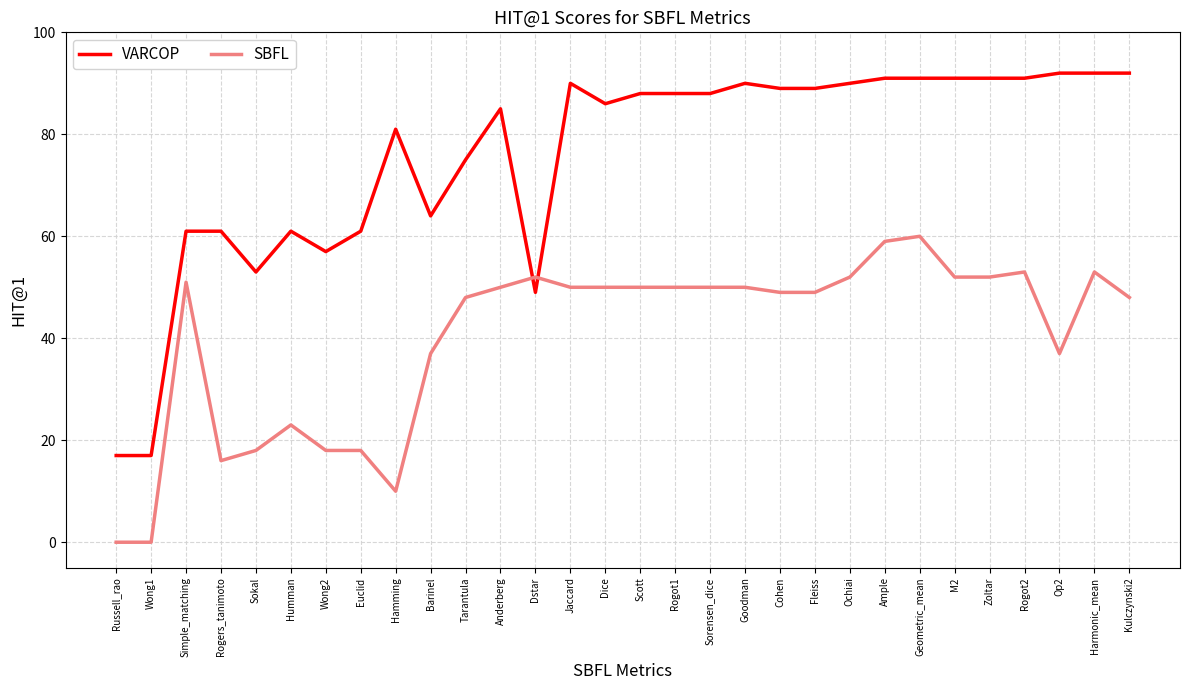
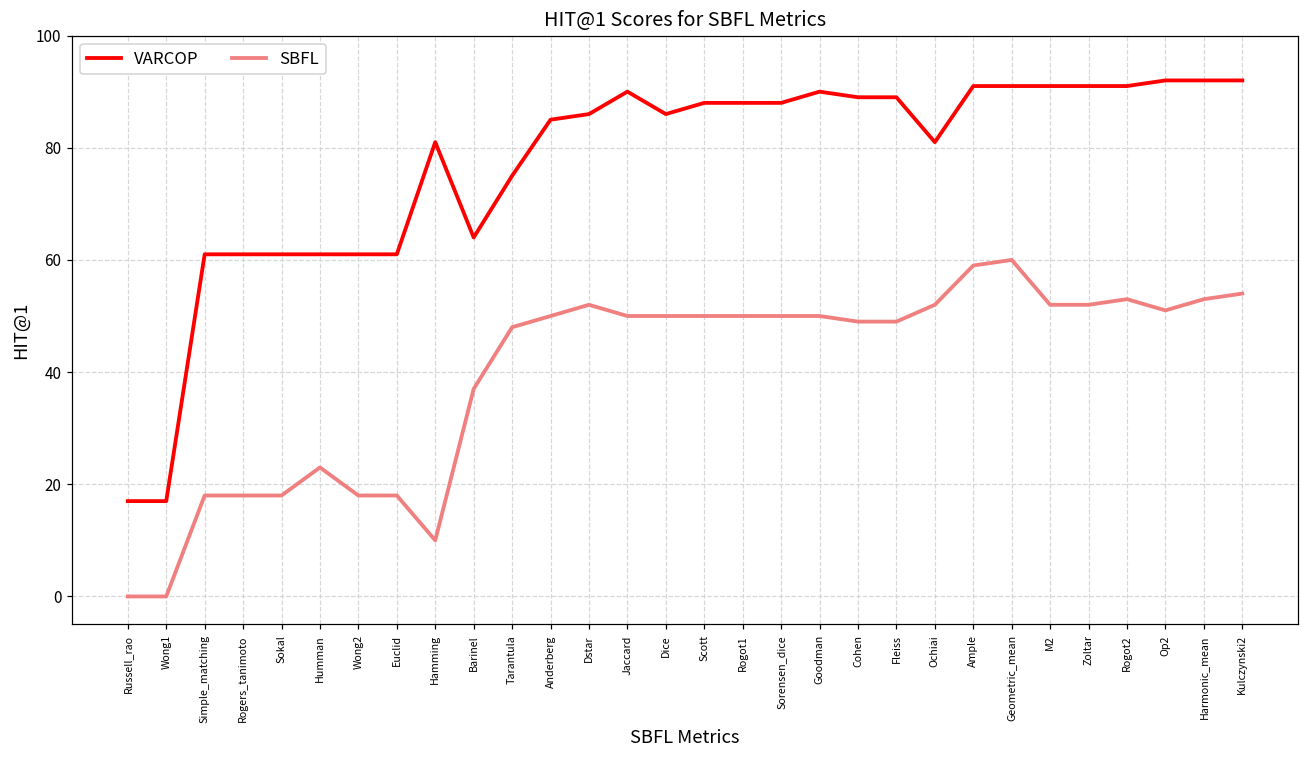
SBFL, Simple_matching: 51 -> 18
SBFL, Rogers_tanimoto: 16 -> 18
VARCOP, Sokal: 53 -> 61
VARCOP, Wong2: 57 -> 61
VARCOP, Dstar: 49 -> 86
VARCOP, Ochiai: 90 -> 81
SBFL, Op2: 37 -> 51
SBFL, Kulczynski2: 48 -> 54
